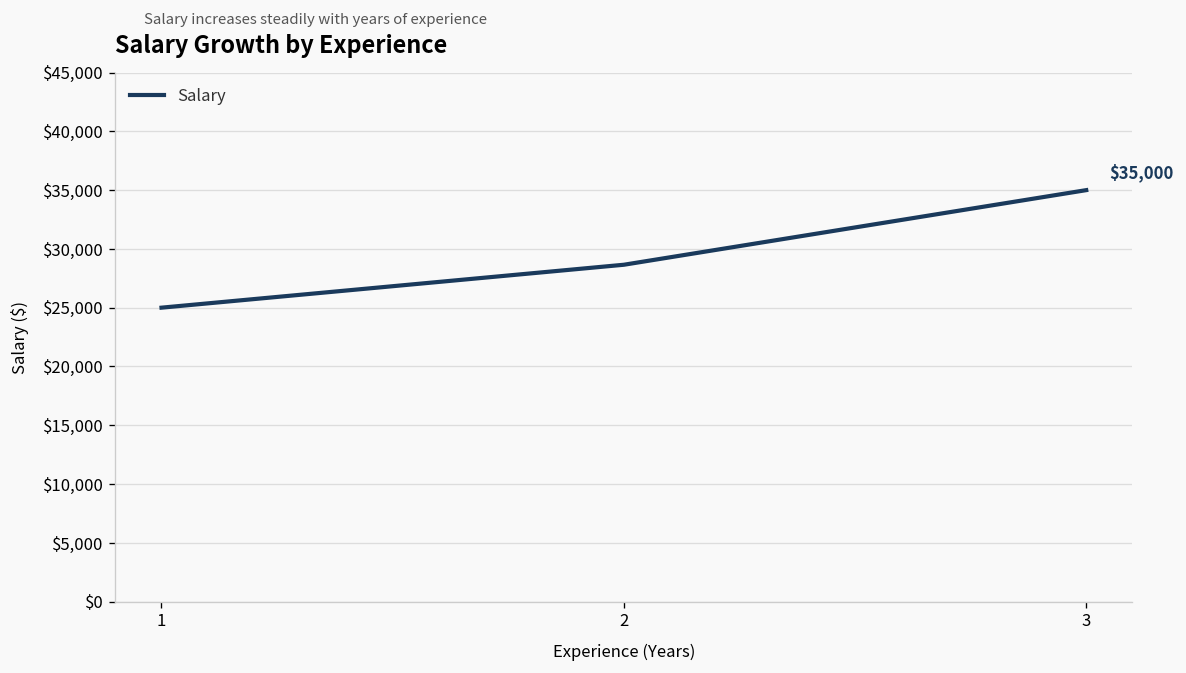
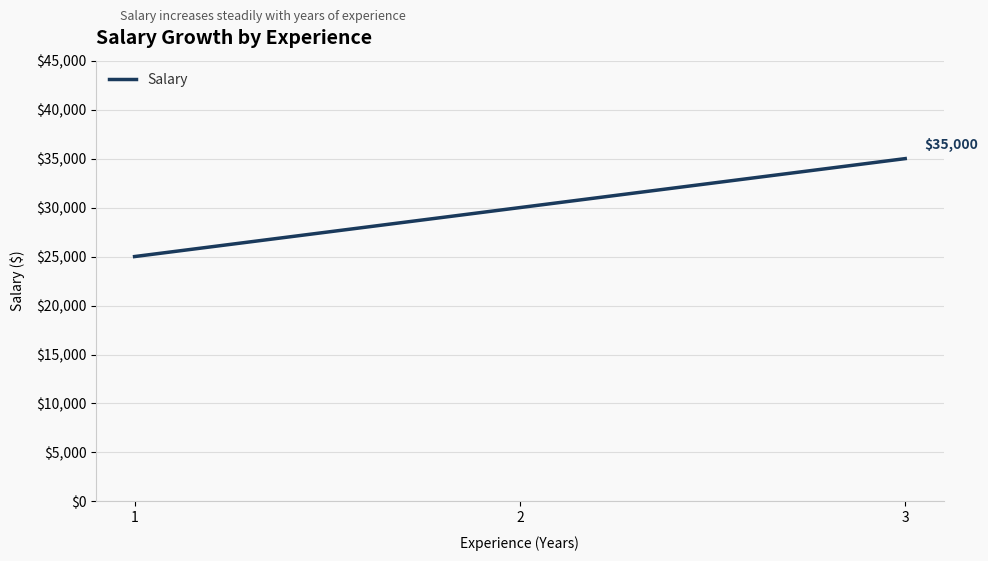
2: $29,000 -> $30,000
